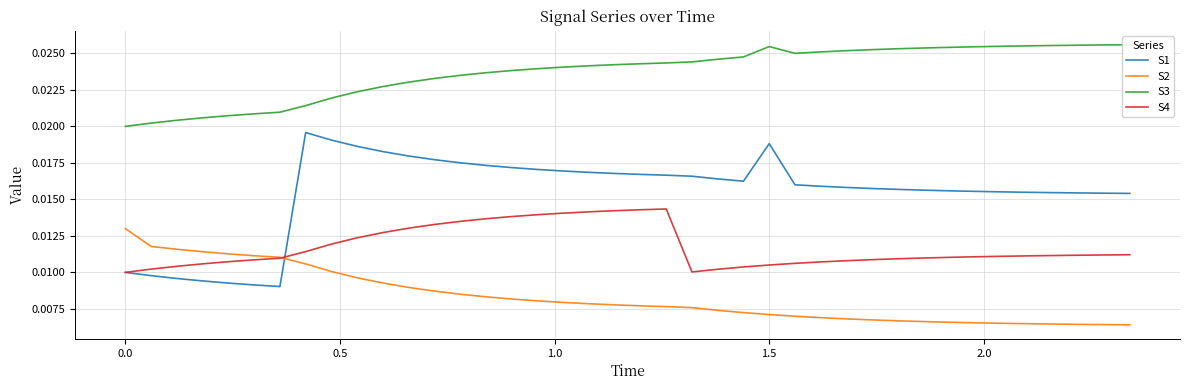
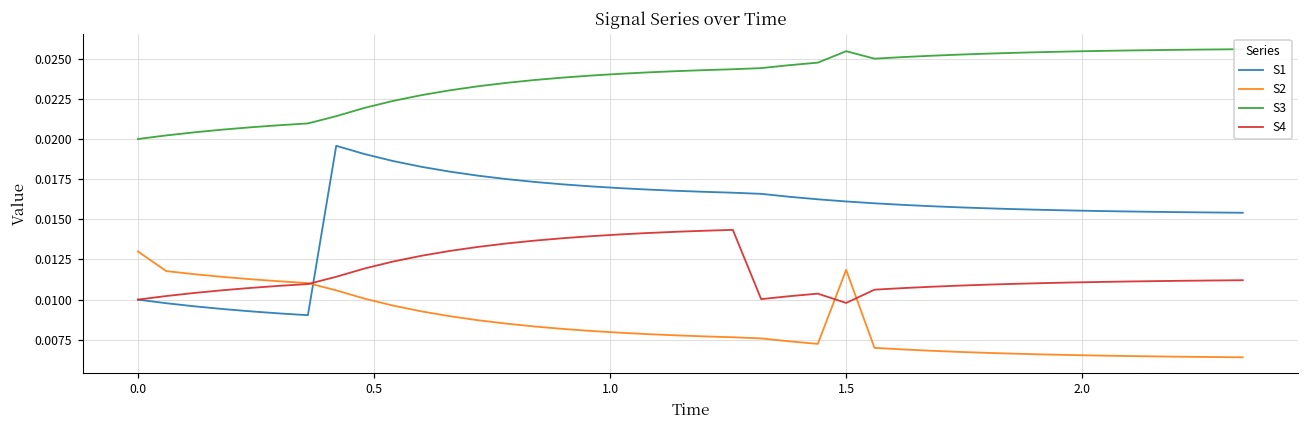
S1, 1.5: 0.0188 -> 0.0161
S2, 1.5: 0.0071 -> 0.0119
S4, 1.5: 0.0105 -> 0.0098
